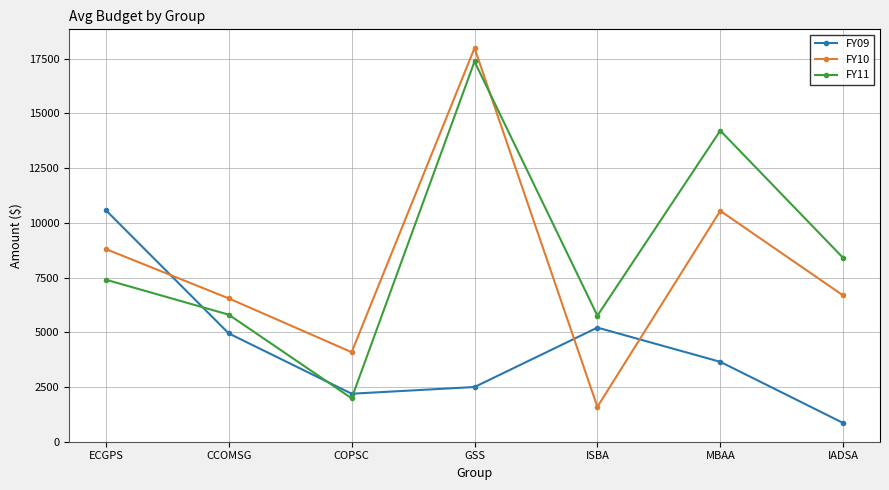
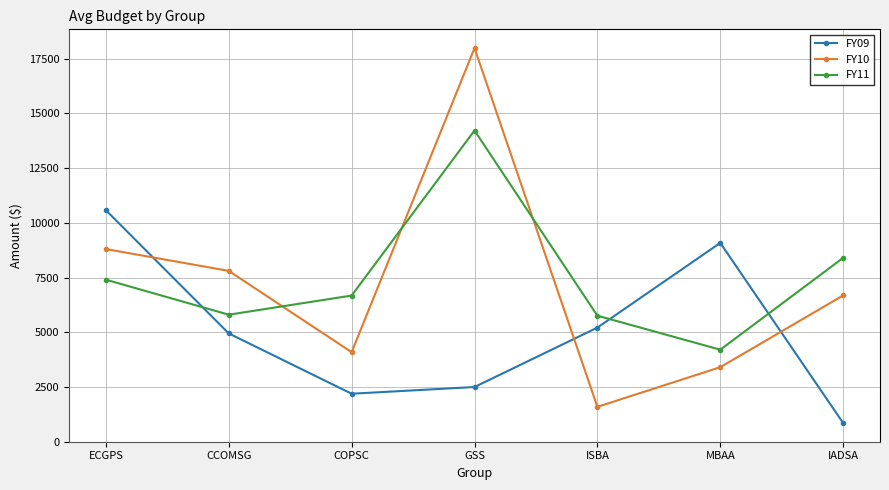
FY10, CCOMSG: 6500 -> 7800
FY11, COPSC: 2000 -> 6700
FY11, GSS: 17400 -> 14200
FY09, MBAA: 3600 -> 9100
FY10, MBAA: 10500 -> 3400
FY11, MBAA: 14200 -> 4200
